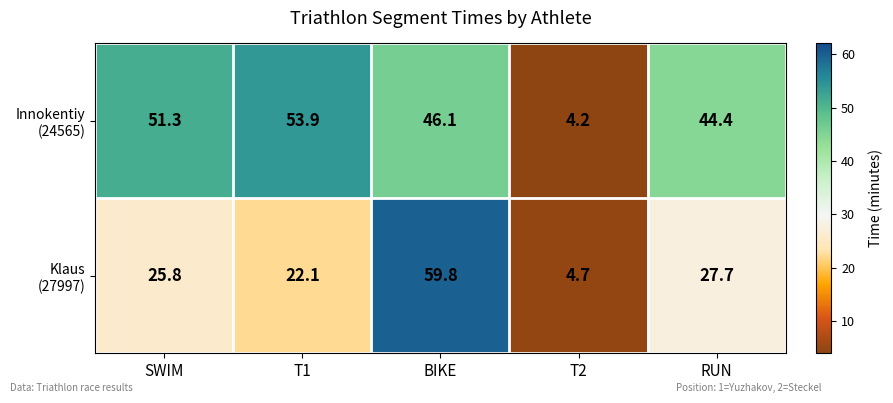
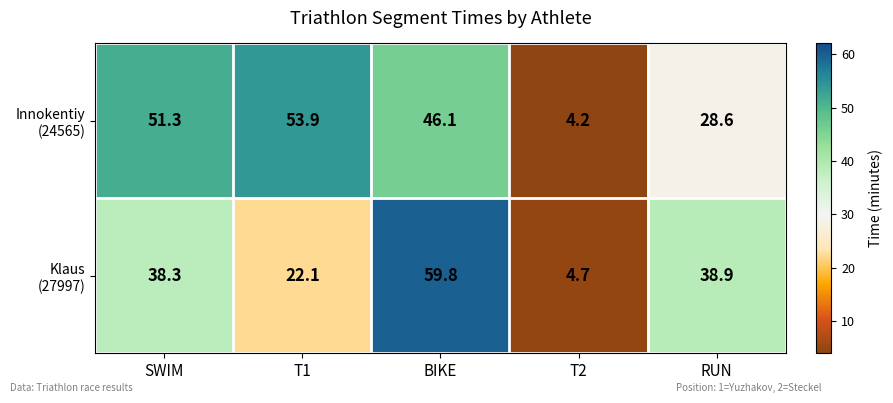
Innokentiy (24565), RUN: 44.4 -> 28.6
Klaus (27997), SWIM: 25.8 -> 38.3
Klaus (27997), RUN: 27.7 -> 38.9
